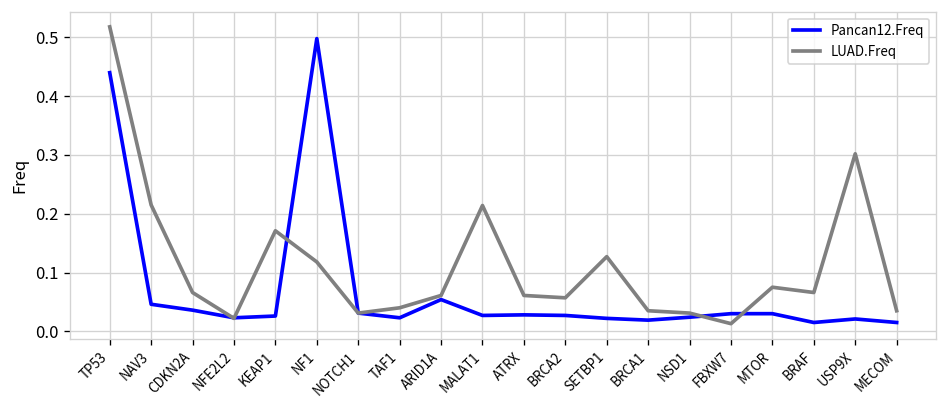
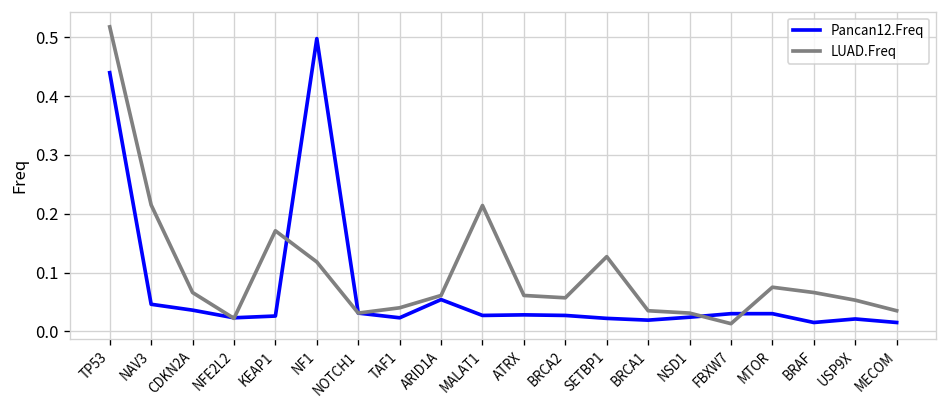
LUAD.Freq, USP9X: 0.30 -> 0.05
